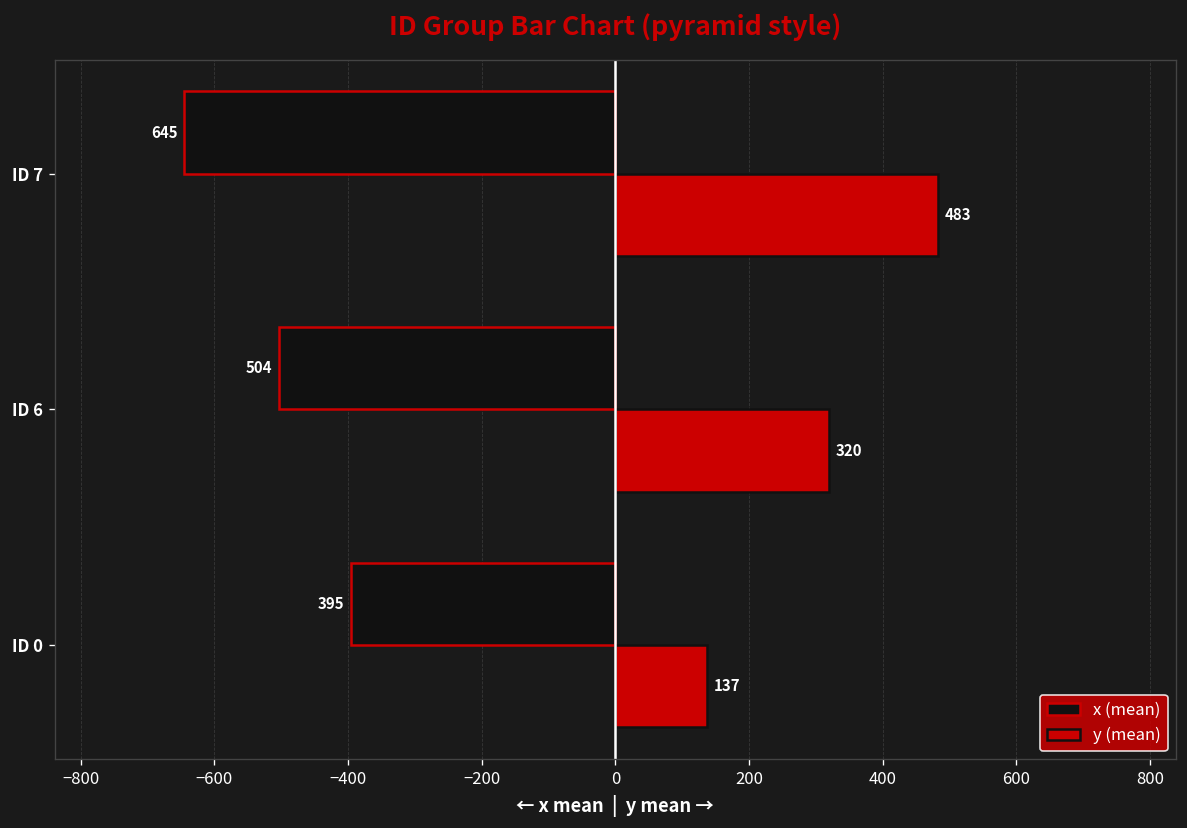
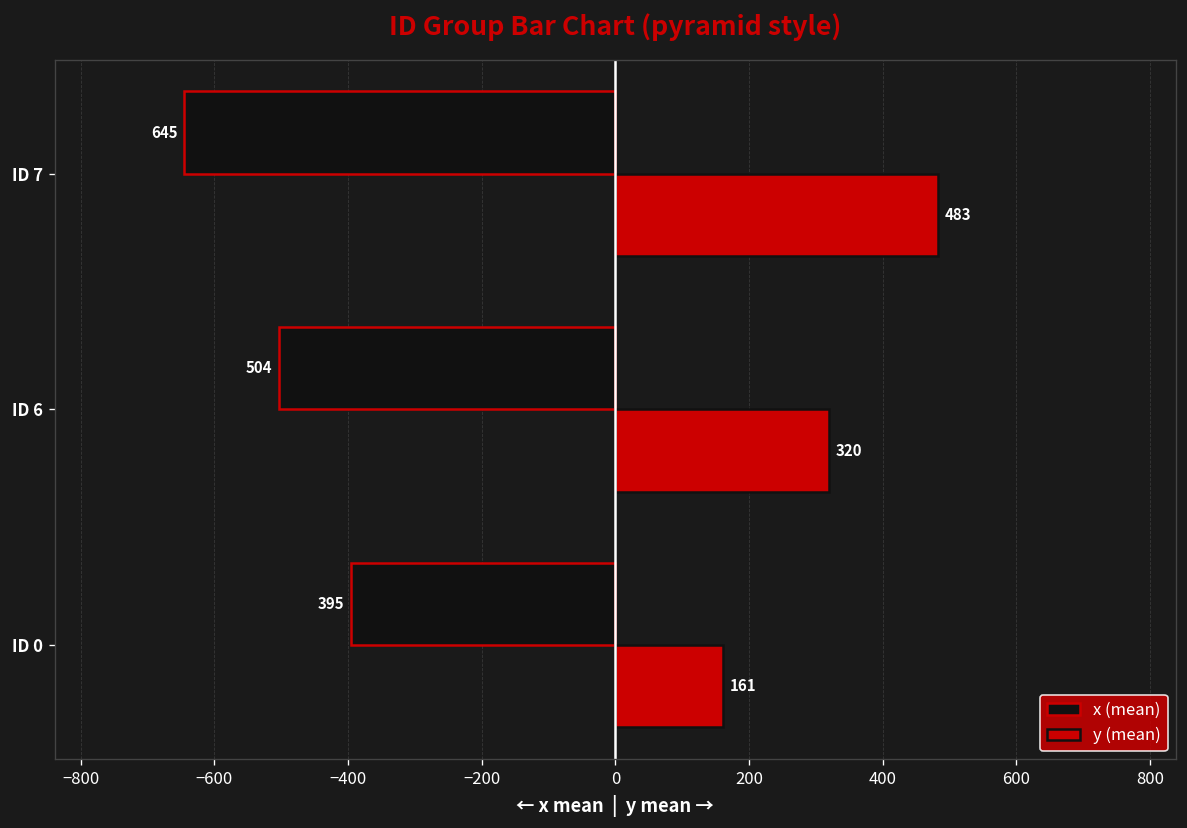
y (mean), ID 0: 137 -> 161
